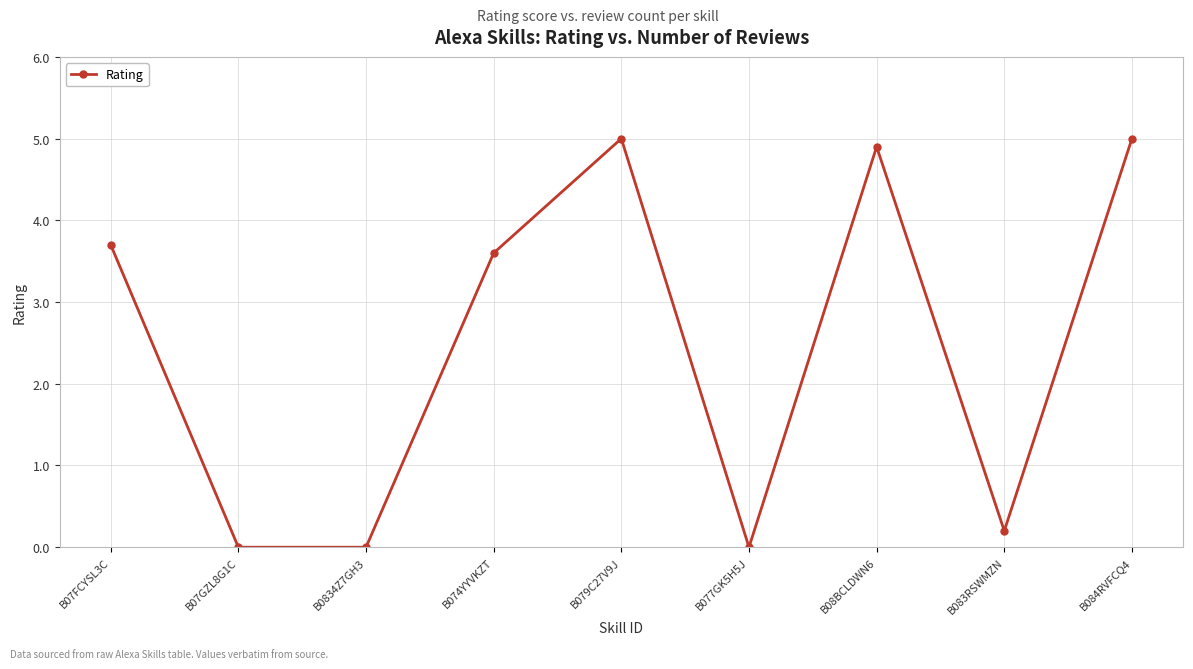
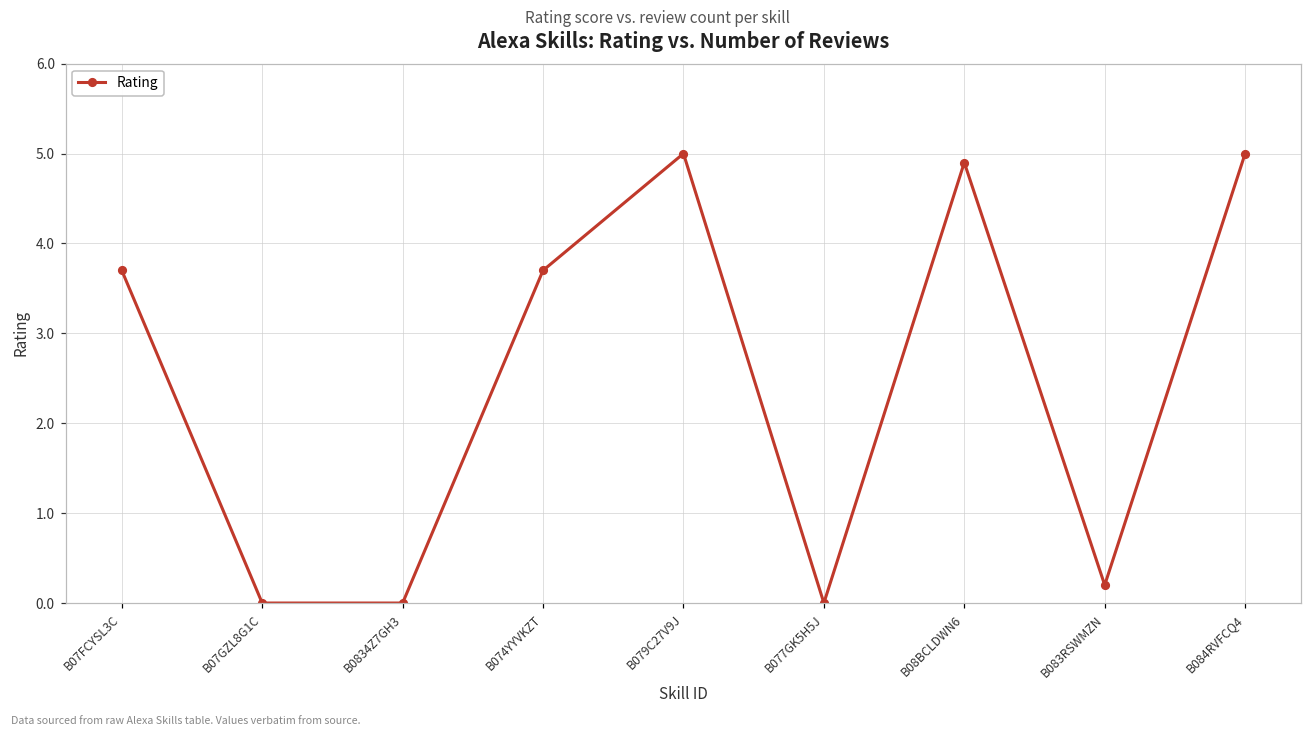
B074YYVKZT: 3.6 -> 3.7
